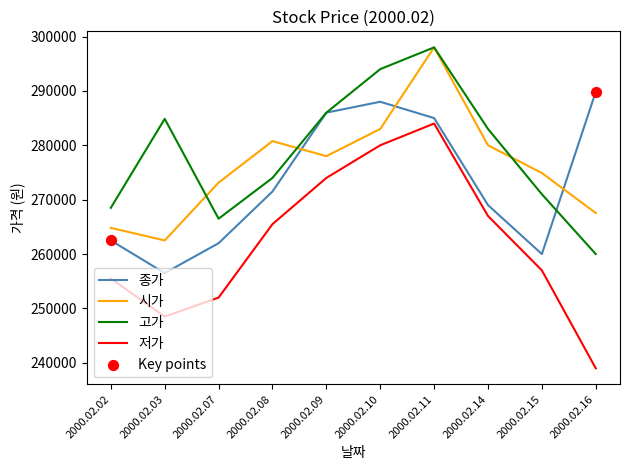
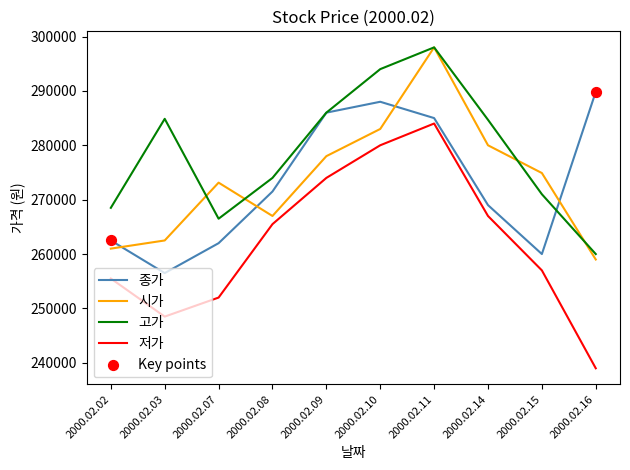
시가, 2000.02.02: 265000 -> 261000
시가, 2000.02.08: 281000 -> 267000
고가, 2000.02.14: 283000 -> 285000
시가, 2000.02.16: 268000 -> 259000
